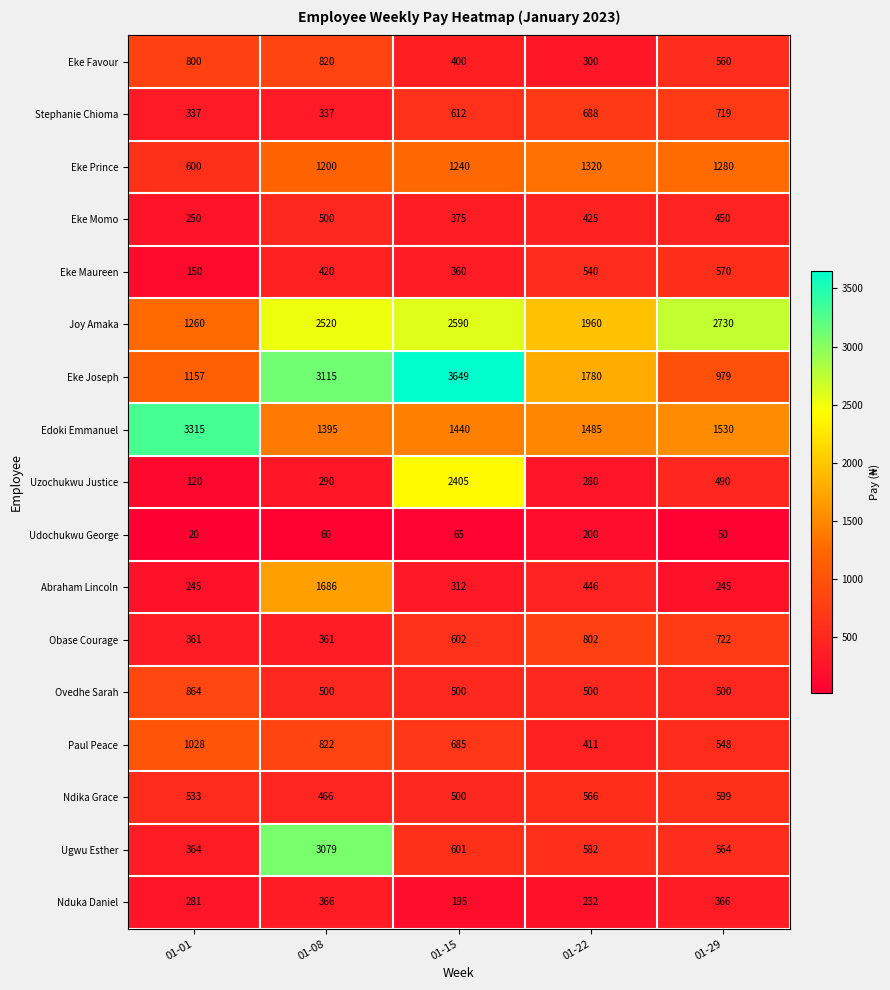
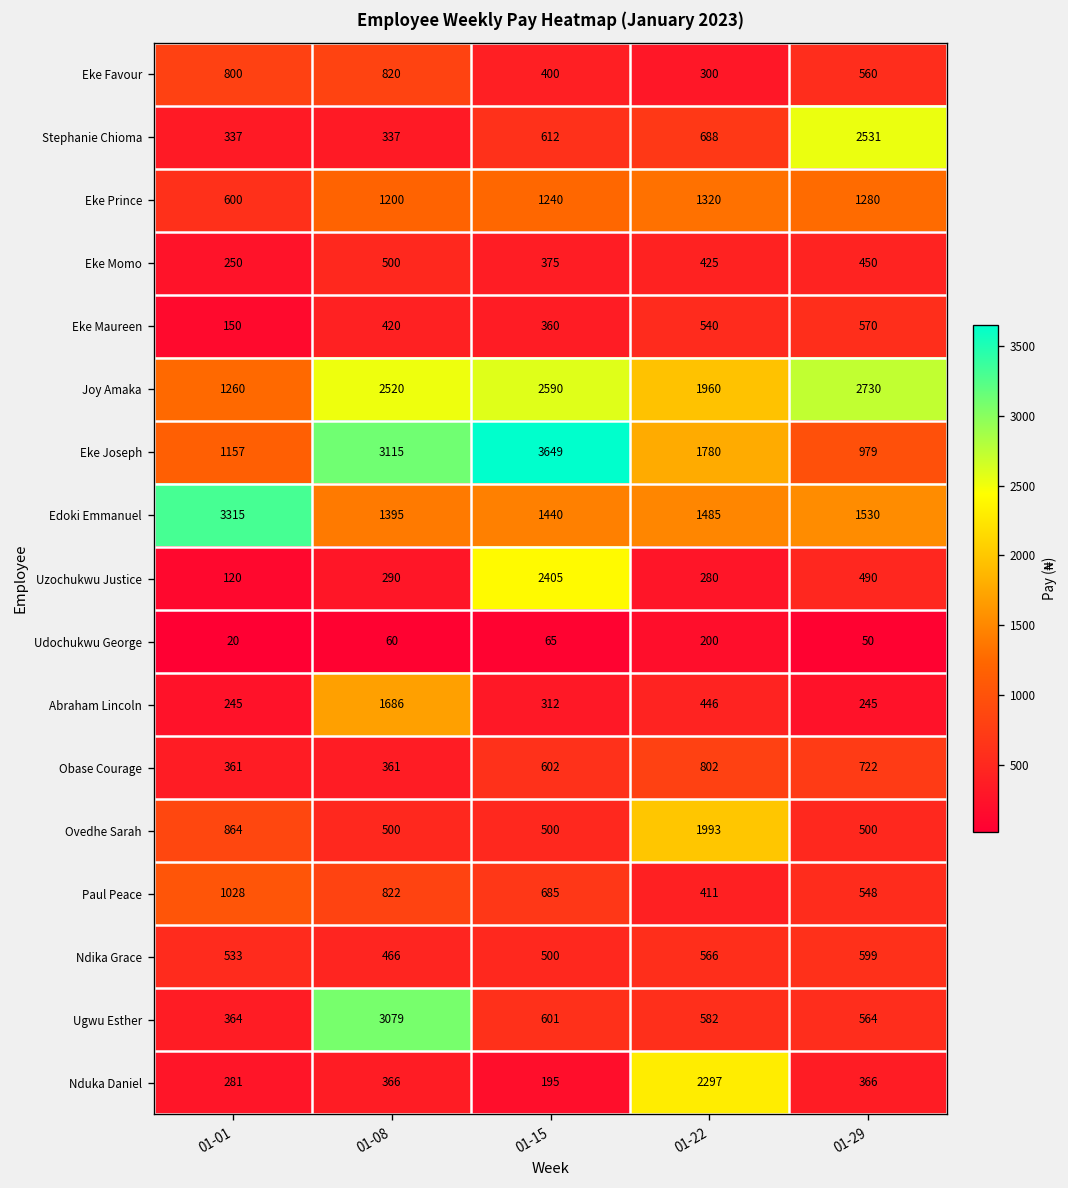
Stephanie Chioma, 01-29: 719 -> 2531
Ovedhe Sarah, 01-22: 500 -> 1993
Nduka Daniel, 01-22: 232 -> 2297
